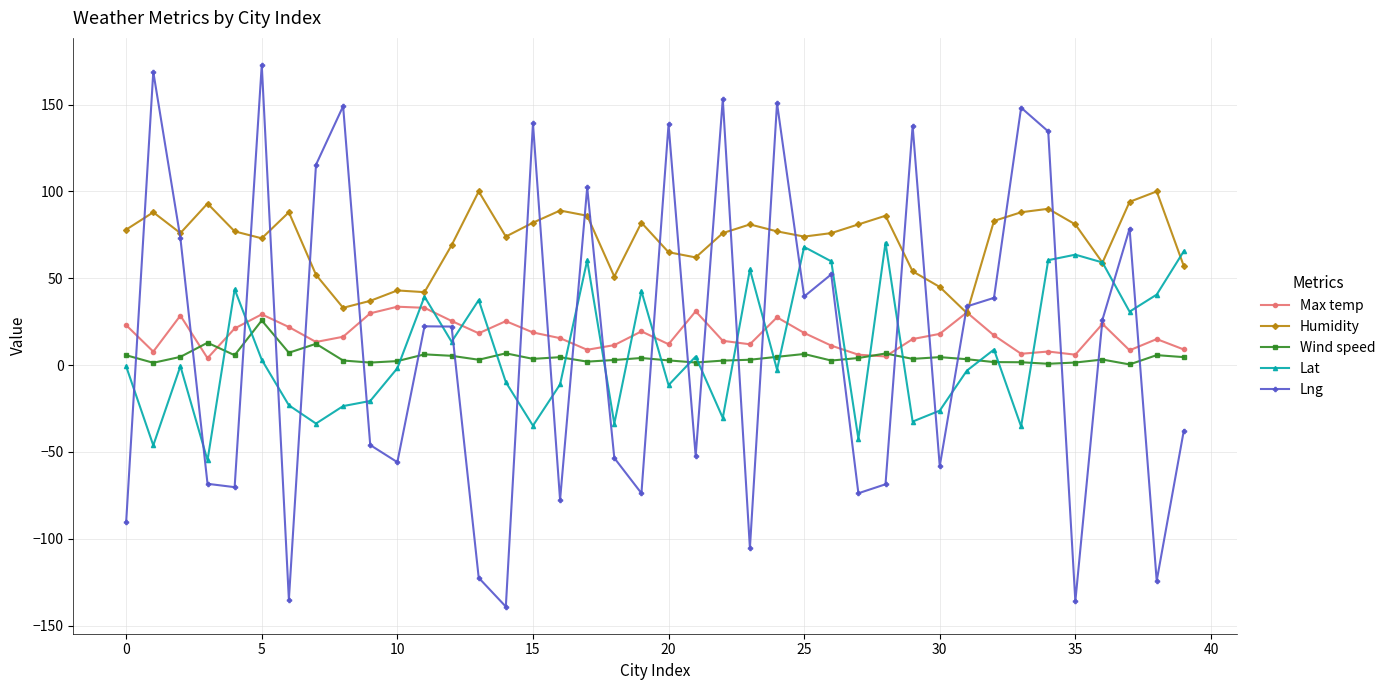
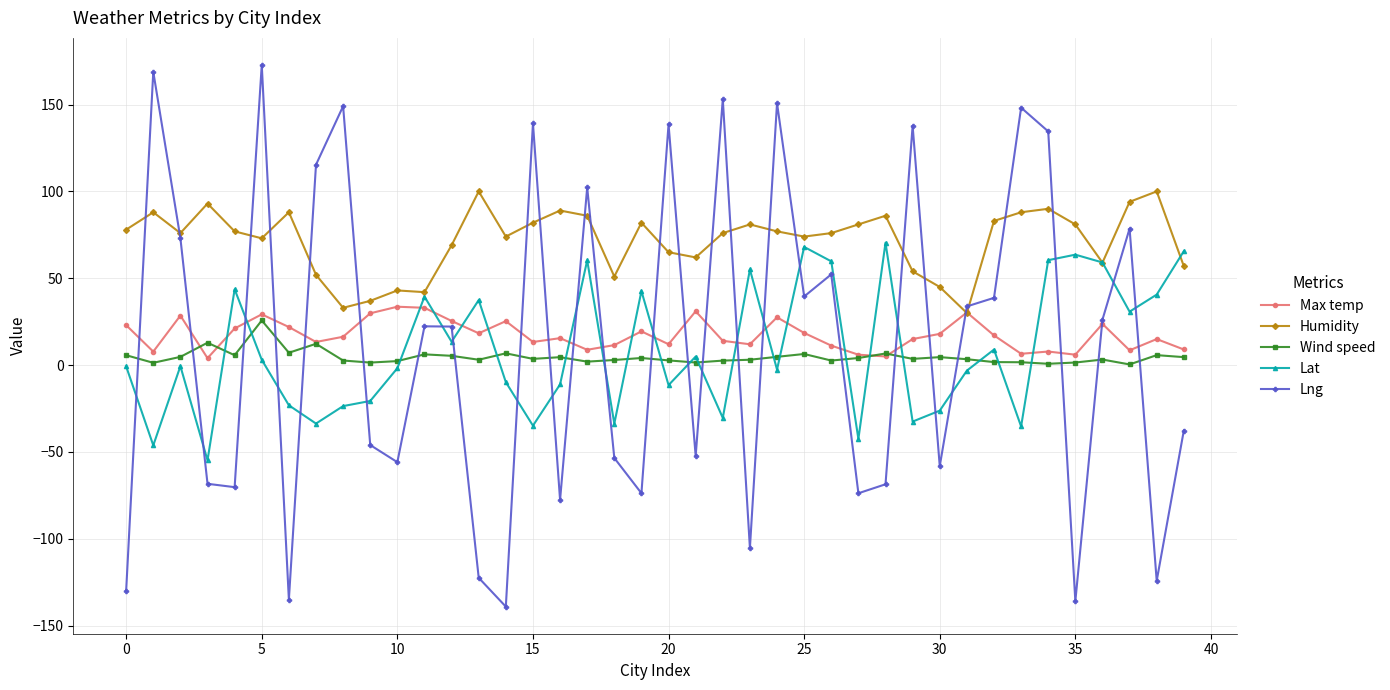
Lng, 0: -90 -> -130
Max temp, 15: 19 -> 13
